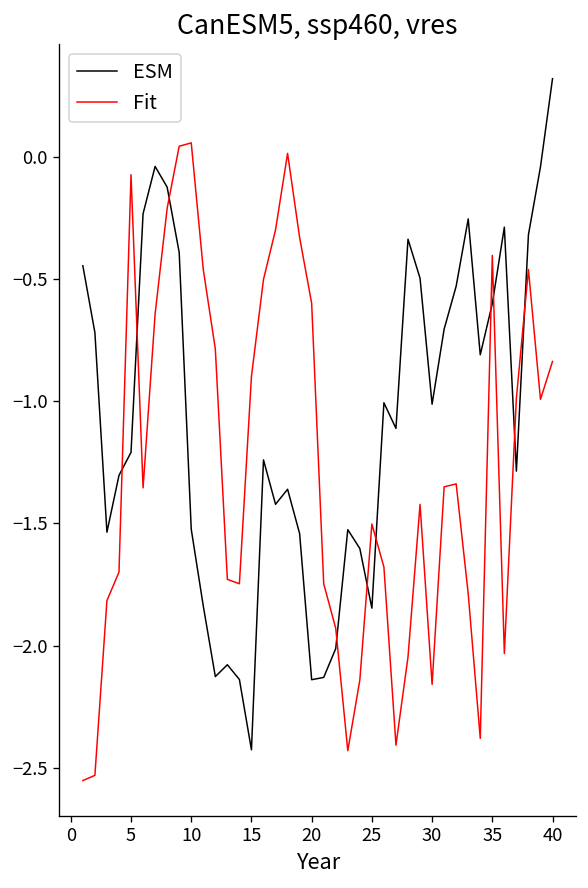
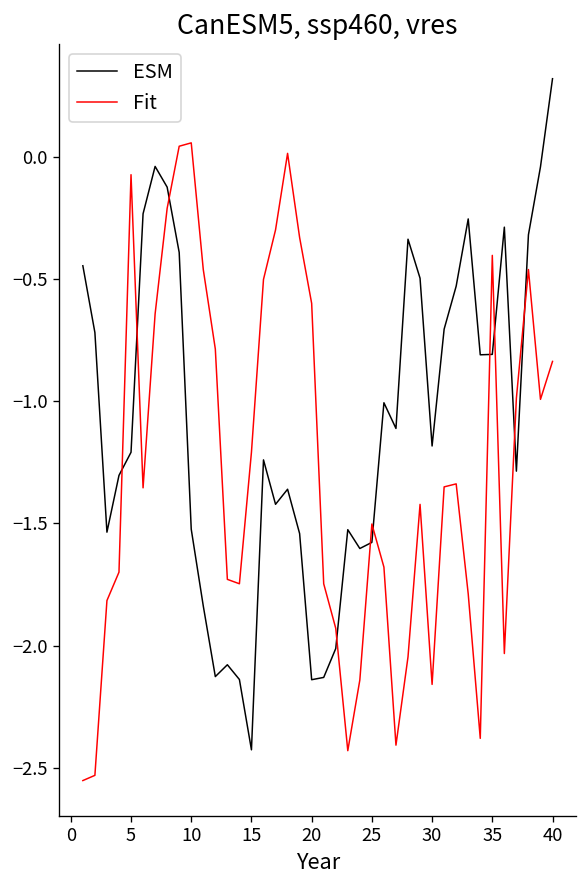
Fit, 15: -0.90 -> -1.21
ESM, 25: -1.85 -> -1.58
ESM, 30: -1.01 -> -1.18
ESM, 35: -0.60 -> -0.81
